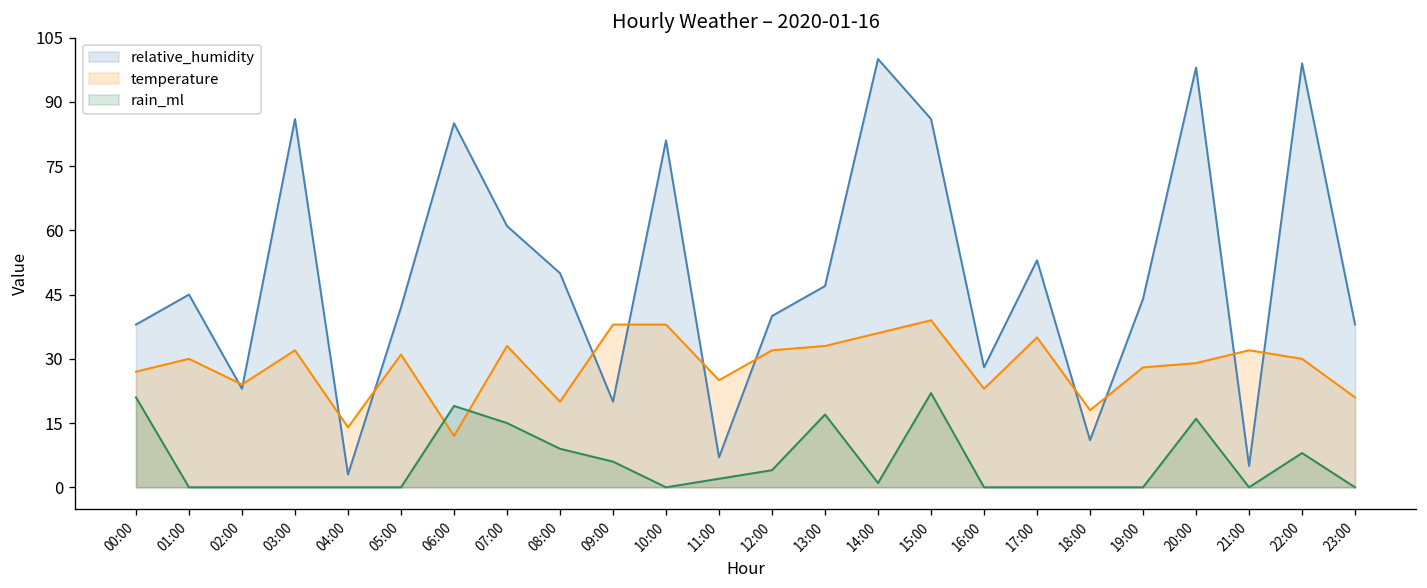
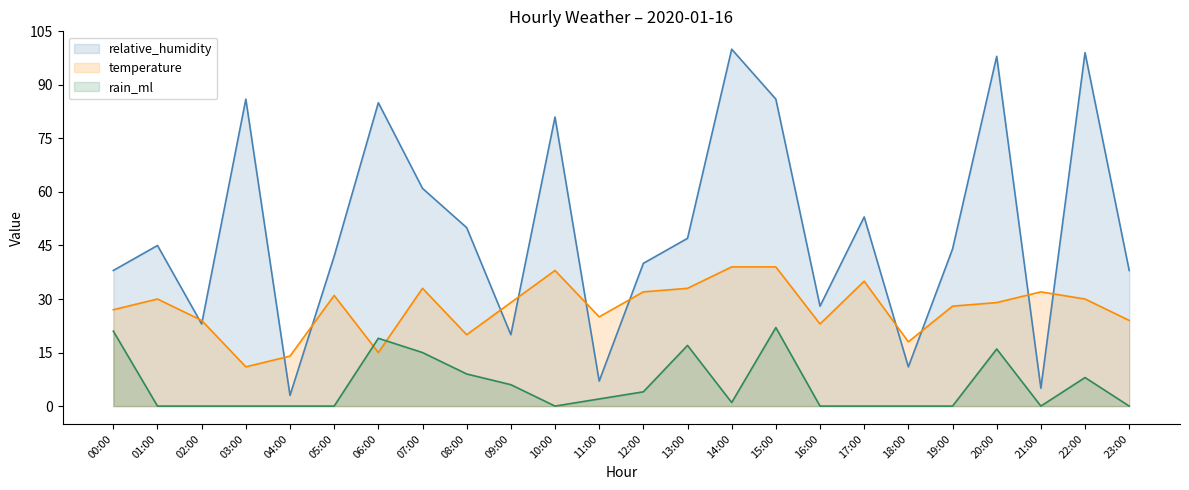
temperature, 03:00: 32 -> 11
temperature, 06:00: 12 -> 15
temperature, 09:00: 38 -> 29
temperature, 14:00: 36 -> 39
temperature, 23:00: 21 -> 24
